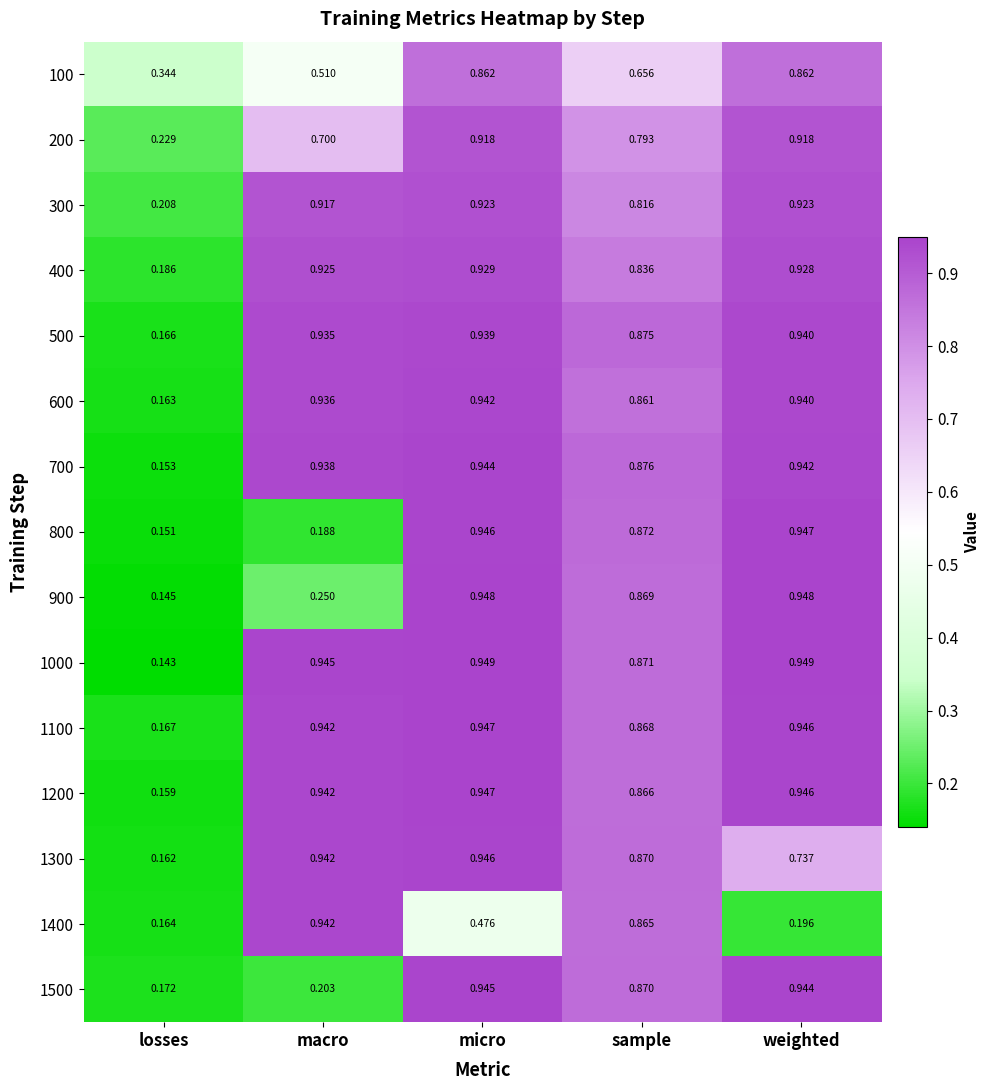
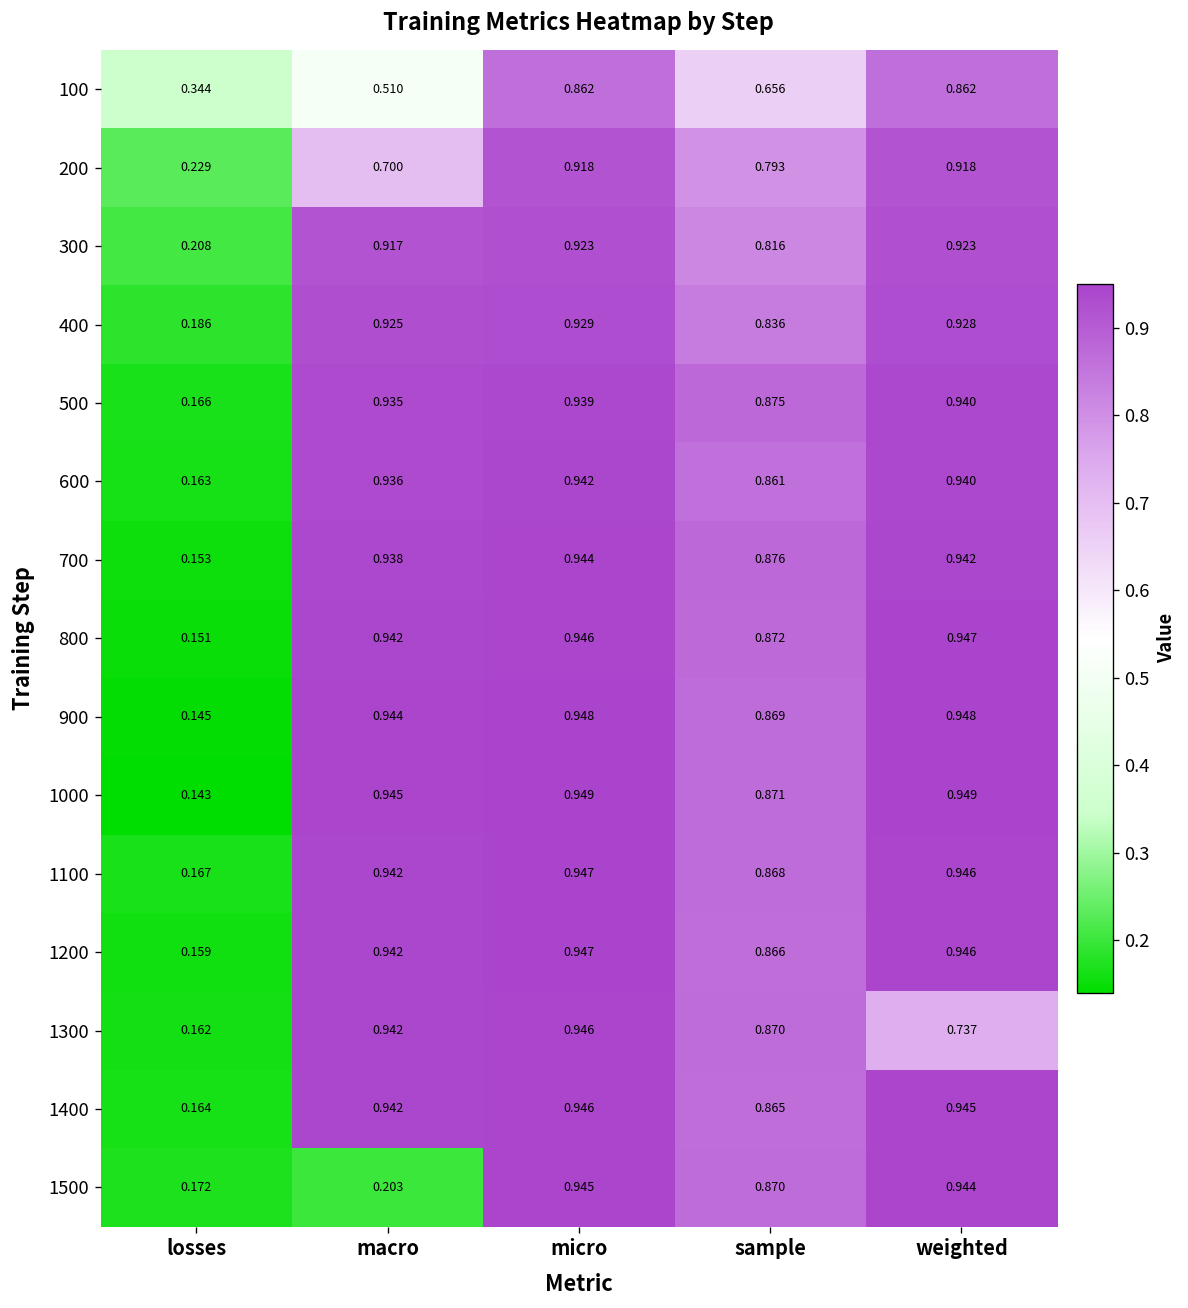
800, macro: 0.188 -> 0.942
900, macro: 0.250 -> 0.944
1400, micro: 0.476 -> 0.946
1400, weighted: 0.196 -> 0.945
